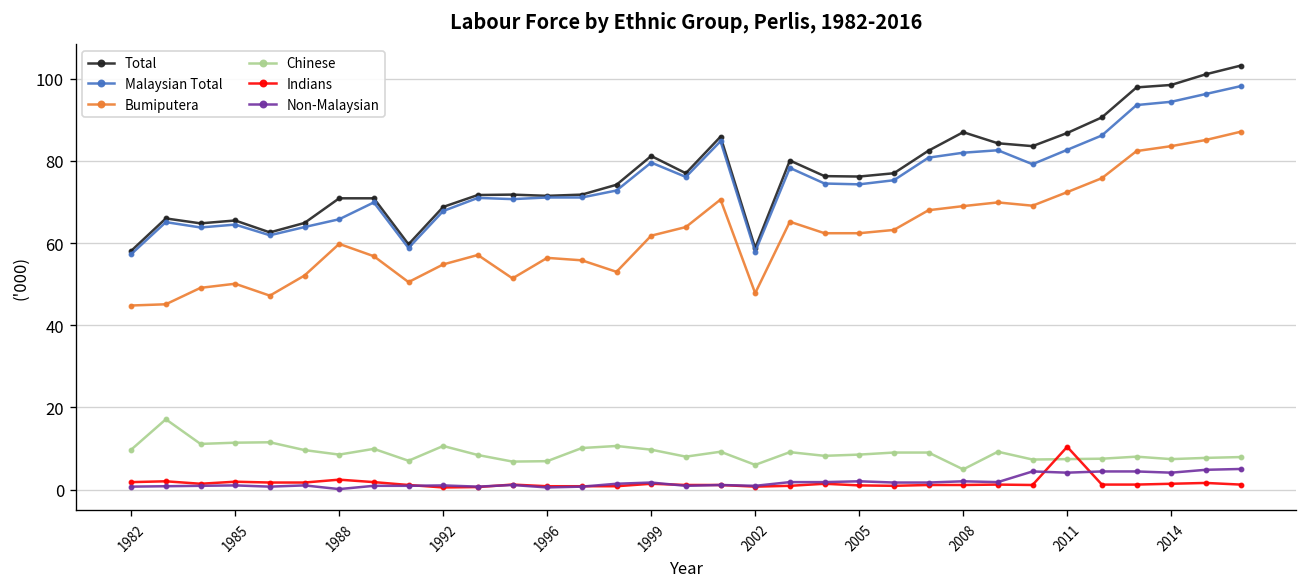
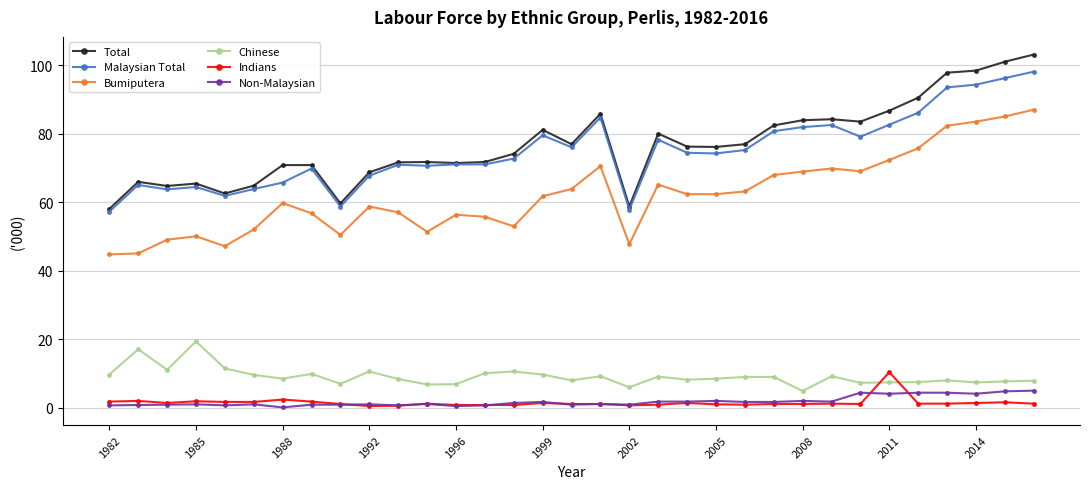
Chinese, 1985: 11 -> 19
Bumiputera, 1992: 55 -> 59
Total, 2008: 87 -> 84
